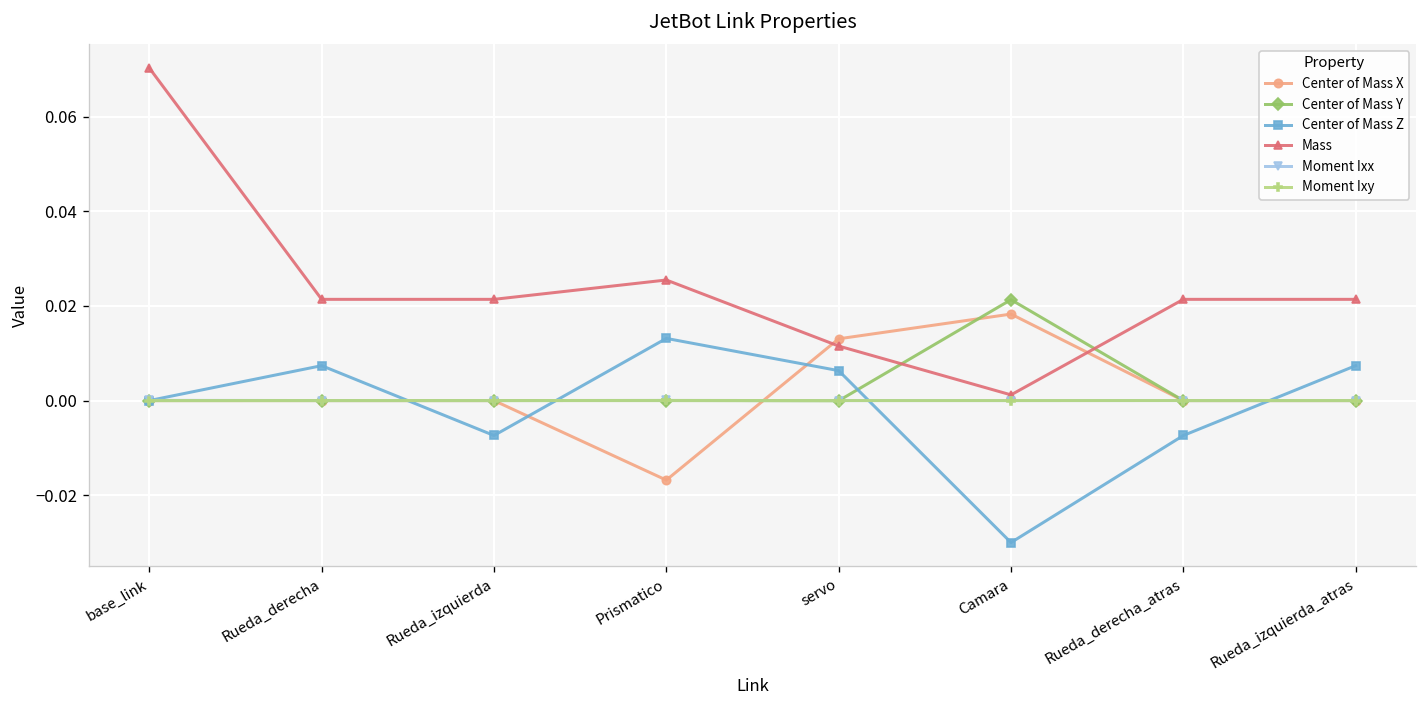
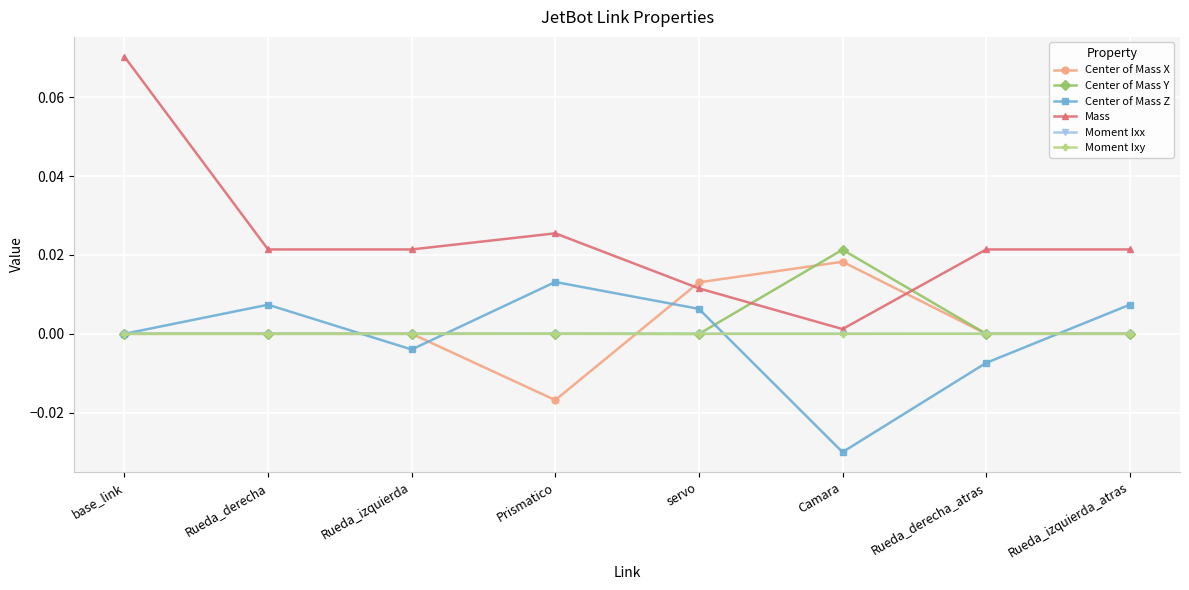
Center of Mass Z, Rueda_izquierda: -0.007 -> -0.004
